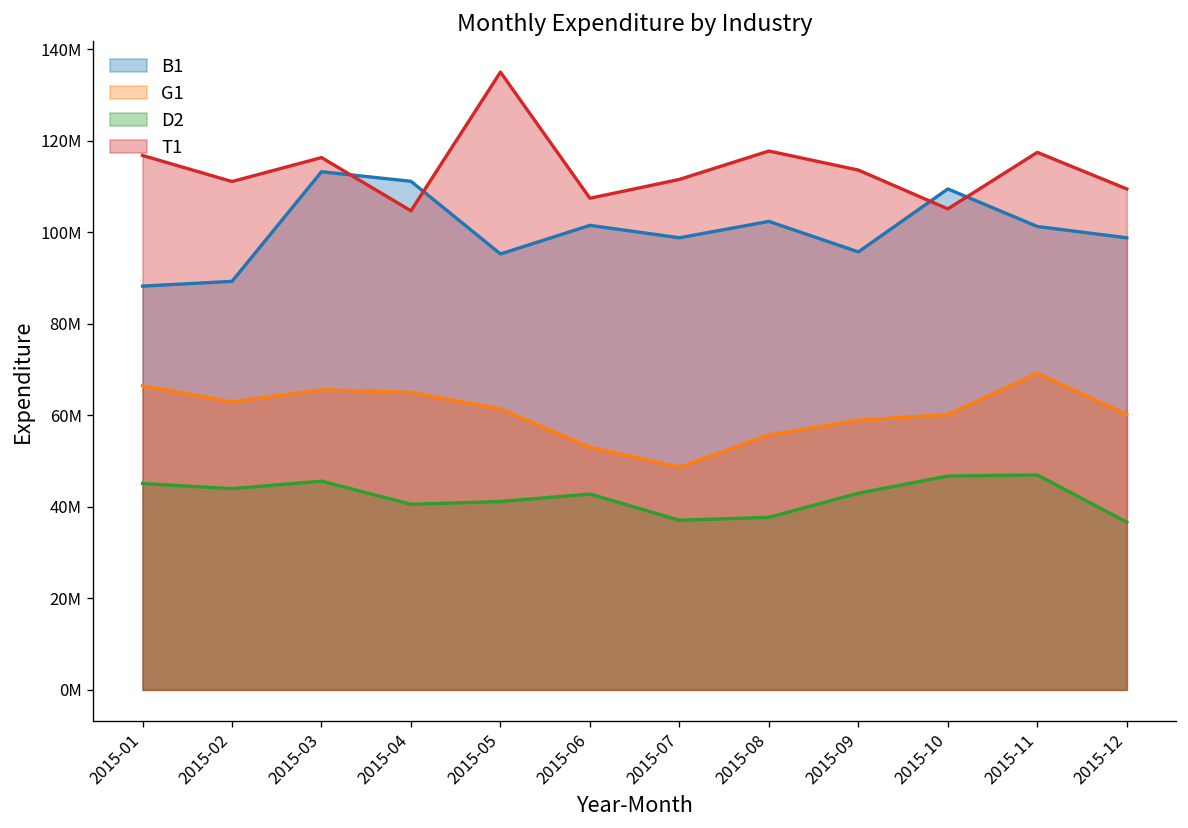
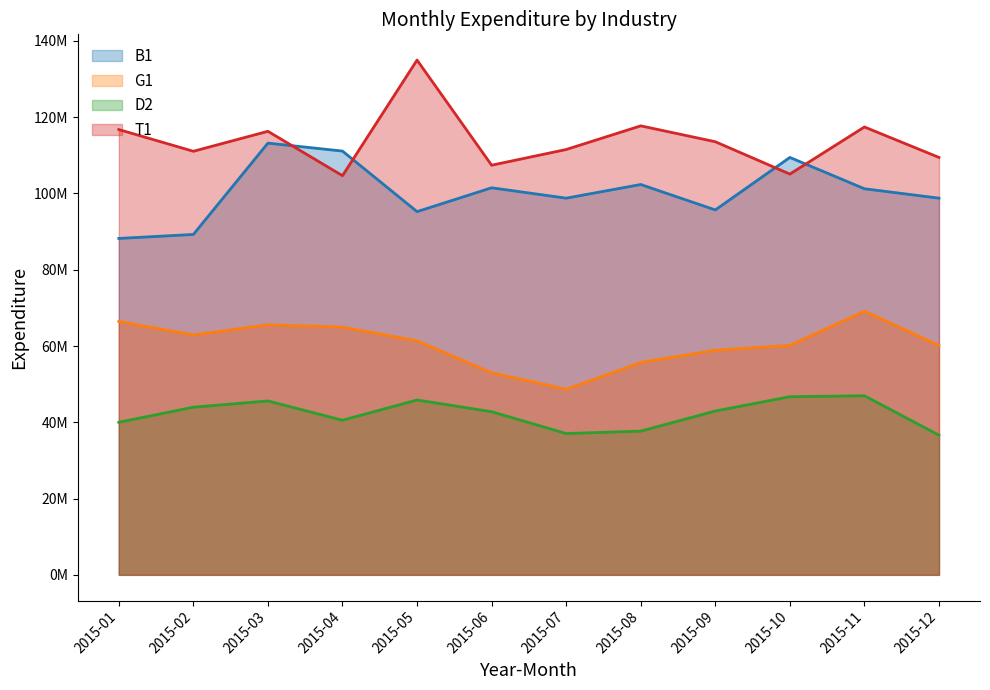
D2, 2015-01: 45000000 -> 40000000
D2, 2015-05: 41000000 -> 46000000
